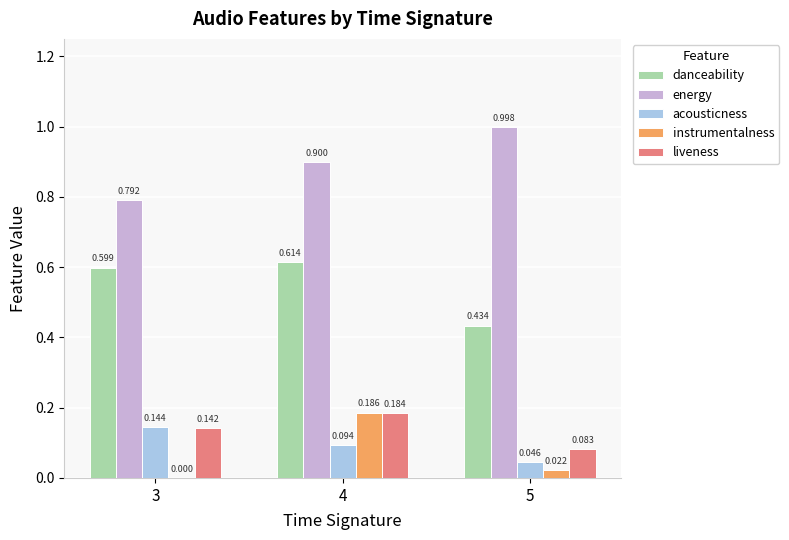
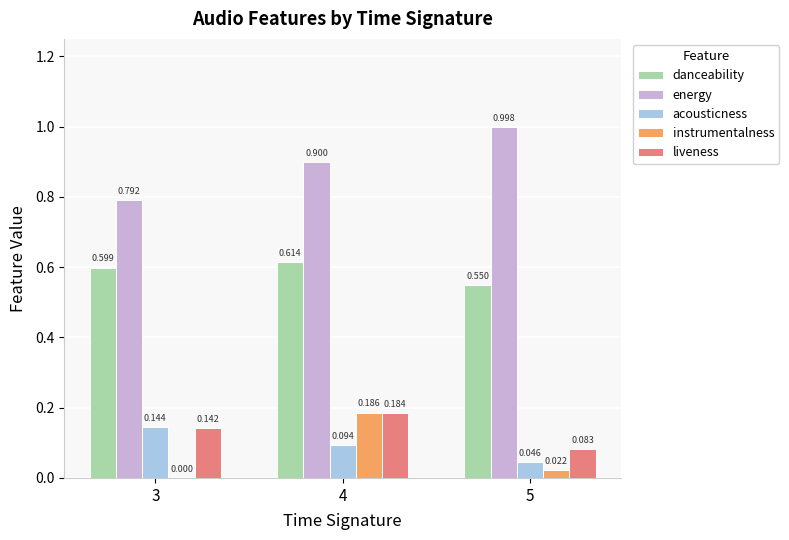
danceability, 5: 0.434 -> 0.550
